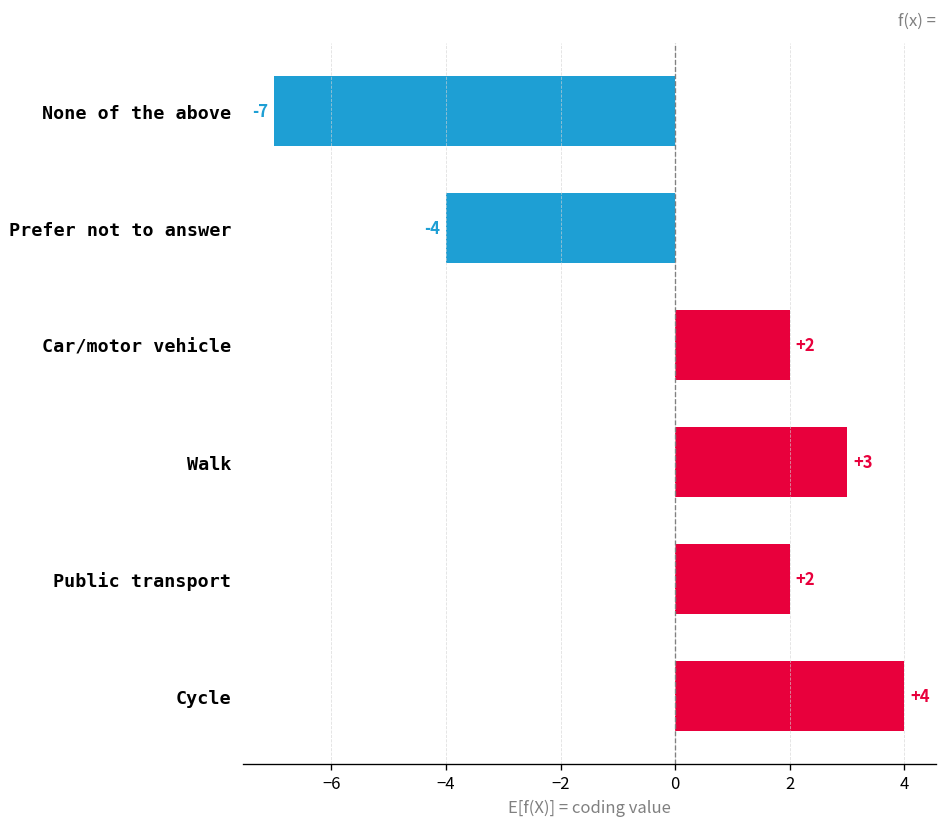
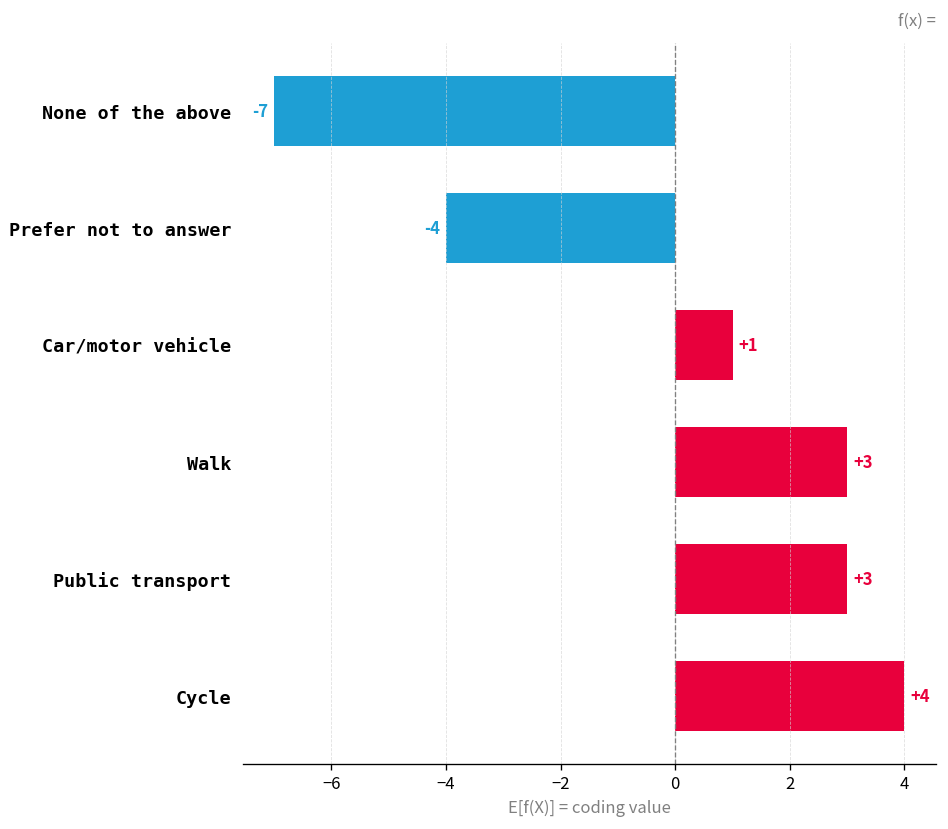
Car/motor vehicle: +2 -> +1
Public transport: +2 -> +3
